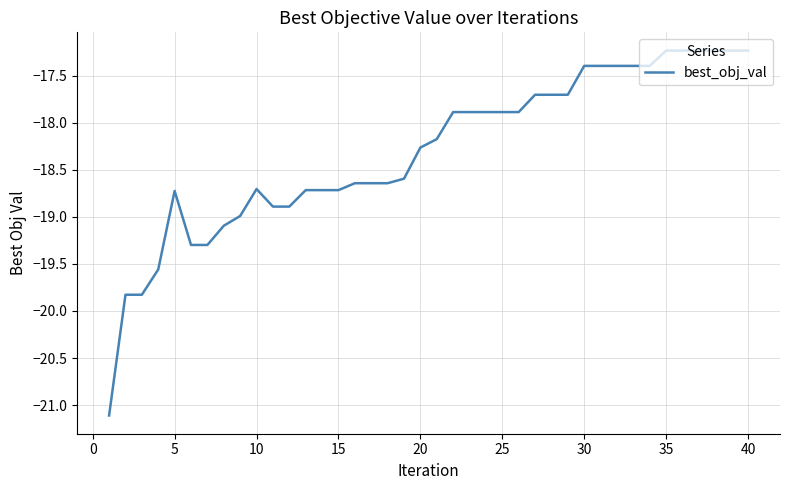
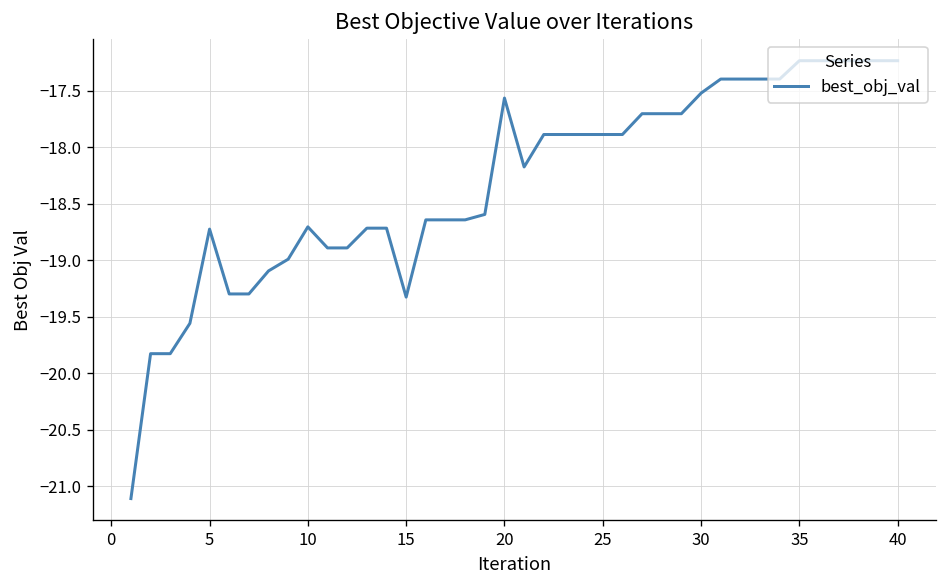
15: -18.7 -> -19.3
20: -18.3 -> -17.6
30: -17.4 -> -17.5
